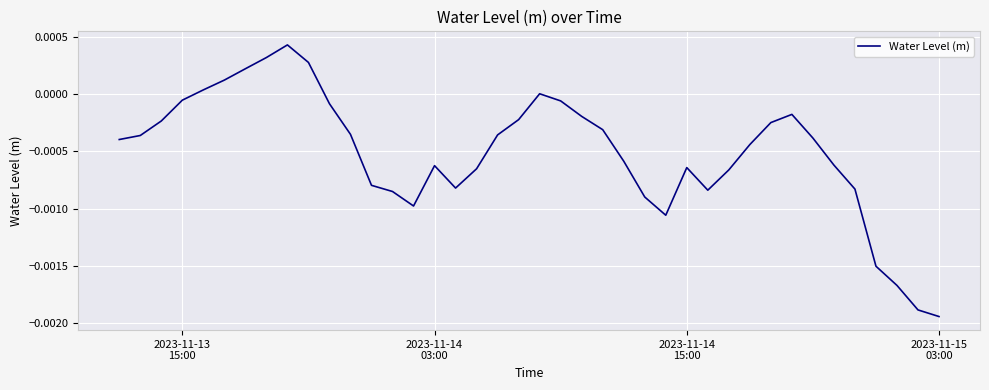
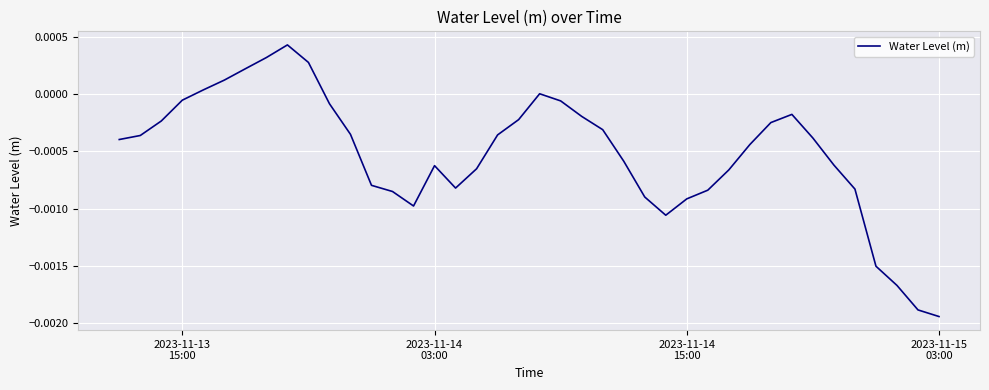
2023-11-14 15:00: -0.00064 -> -0.00092
